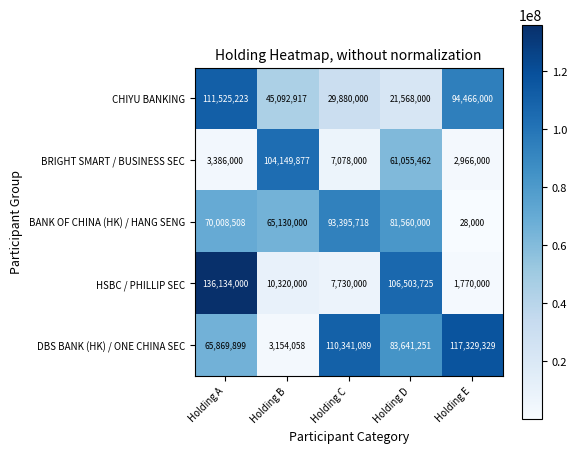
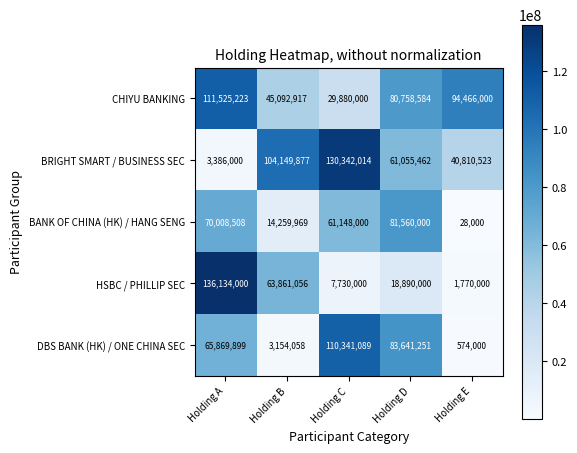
CHIYU BANKING, Holding D: 21,568,000 -> 80,758,584
BRIGHT SMART / BUSINESS SEC, Holding C: 7,078,000 -> 130,342,014
BRIGHT SMART / BUSINESS SEC, Holding E: 2,966,000 -> 40,810,523
BANK OF CHINA (HK) / HANG SENG, Holding B: 65,130,000 -> 14,259,969
BANK OF CHINA (HK) / HANG SENG, Holding C: 93,395,718 -> 61,148,000
HSBC / PHILLIP SEC, Holding B: 10,320,000 -> 63,861,056
HSBC / PHILLIP SEC, Holding D: 106,503,725 -> 18,890,000
DBS BANK (HK) / ONE CHINA SEC, Holding E: 117,329,329 -> 574,000
